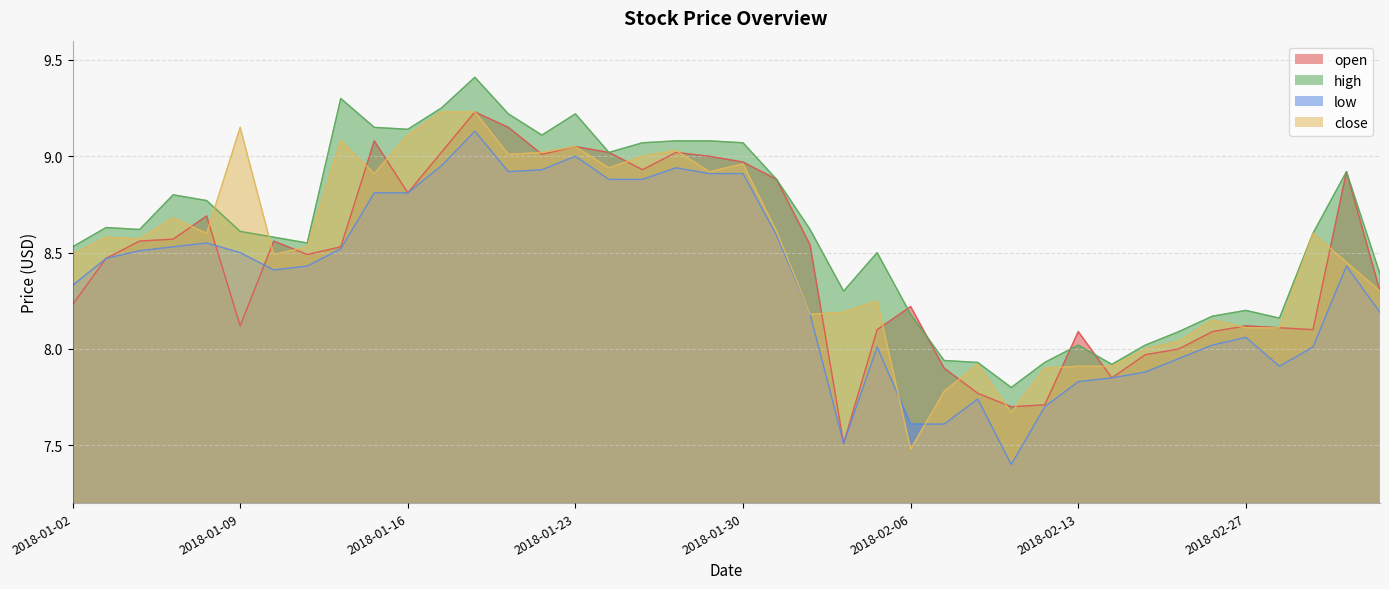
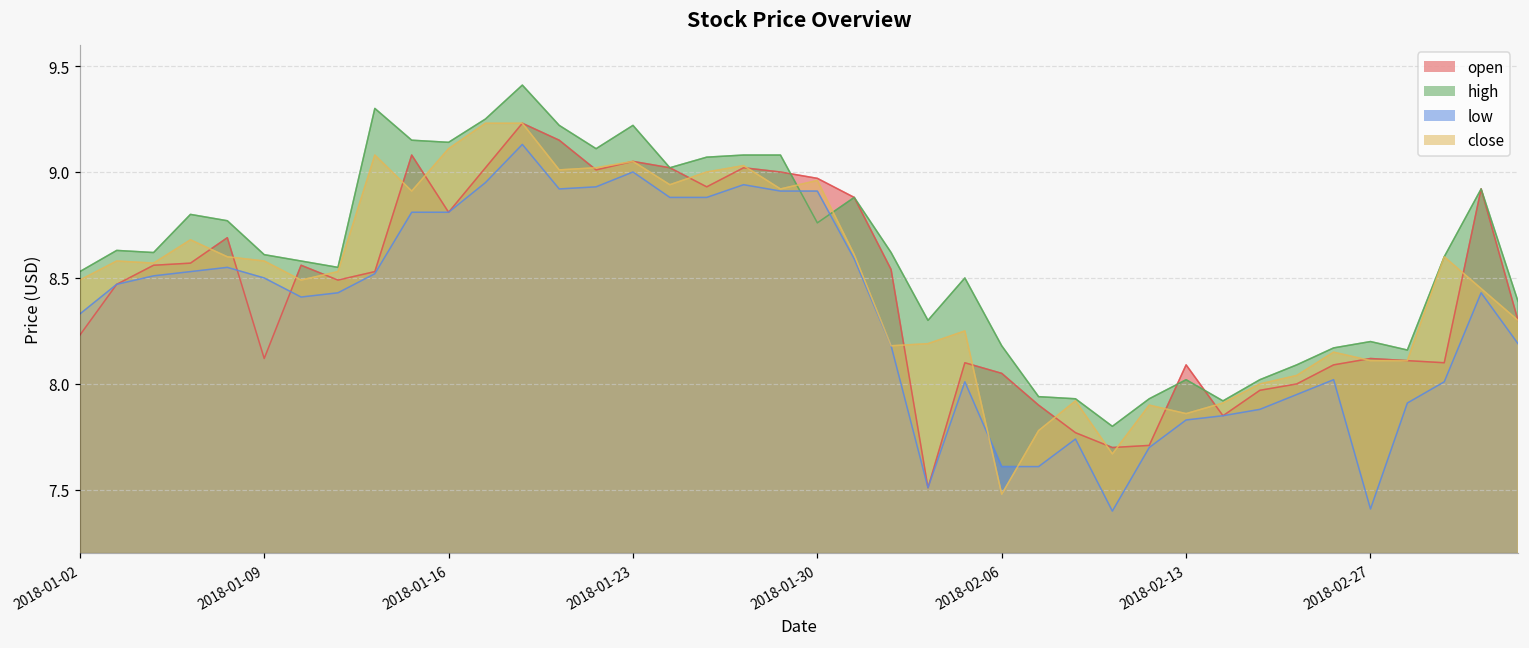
close, 2018-01-09: 9.15 -> 8.58
high, 2018-01-30: 9.07 -> 8.76
open, 2018-02-06: 8.22 -> 8.05
close, 2018-02-13: 7.91 -> 7.86
low, 2018-02-27: 8.06 -> 7.41
